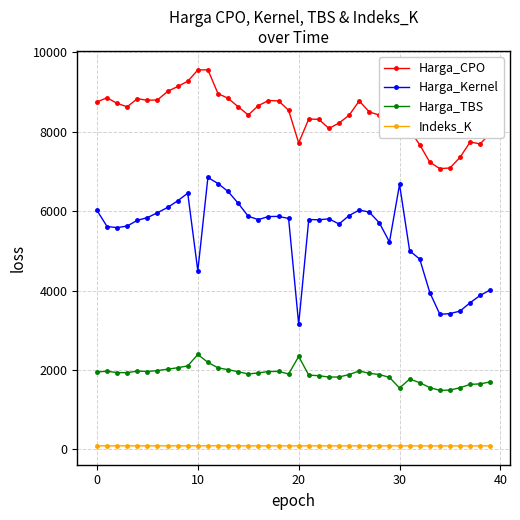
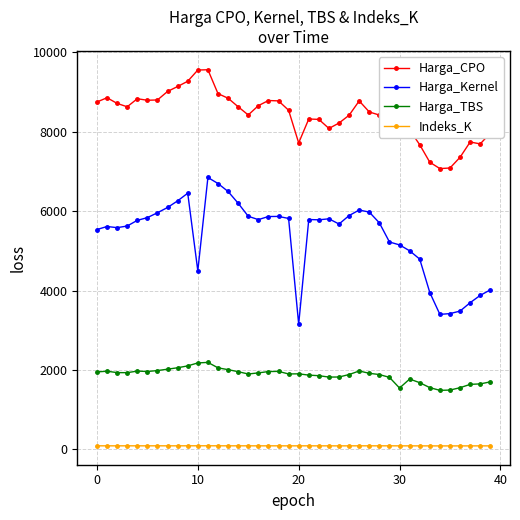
Harga_Kernel, 0: 6000 -> 5500
Harga_TBS, 10: 2400 -> 2200
Harga_TBS, 20: 2300 -> 1900
Harga_Kernel, 30: 6700 -> 5200
